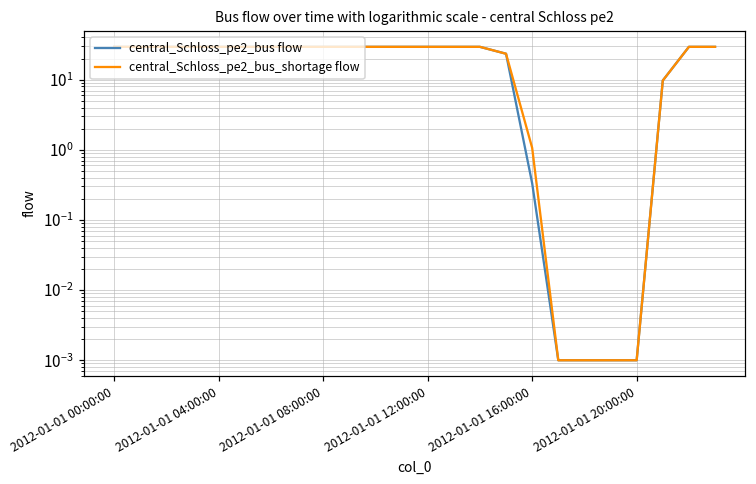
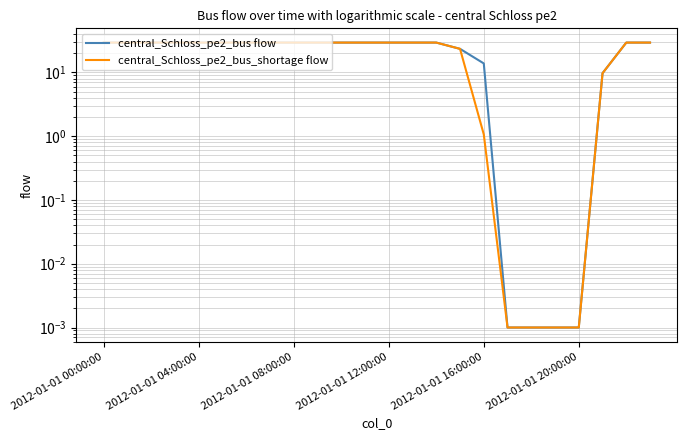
central_Schloss_pe2_bus flow, 2012-01-01 16:00:00: 0.3 -> 14
